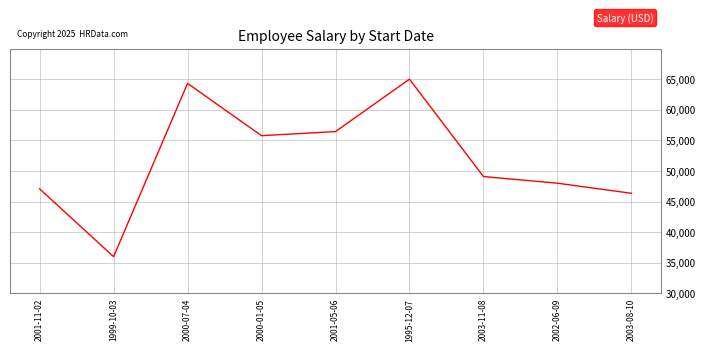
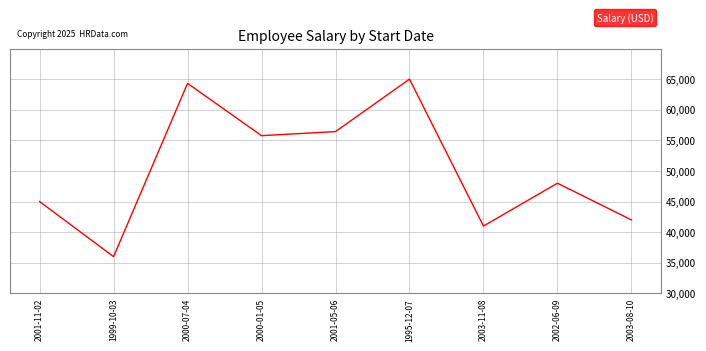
2001-11-02: 47,000 -> 45,000
2003-11-08: 49,000 -> 41,000
2003-08-10: 46,000 -> 42,000
